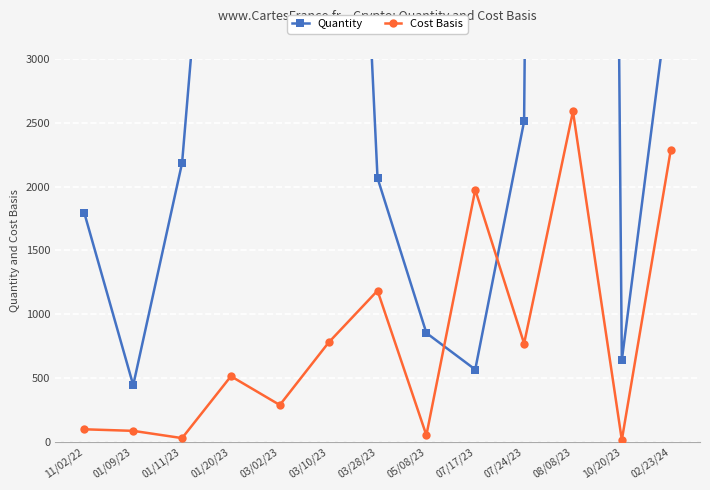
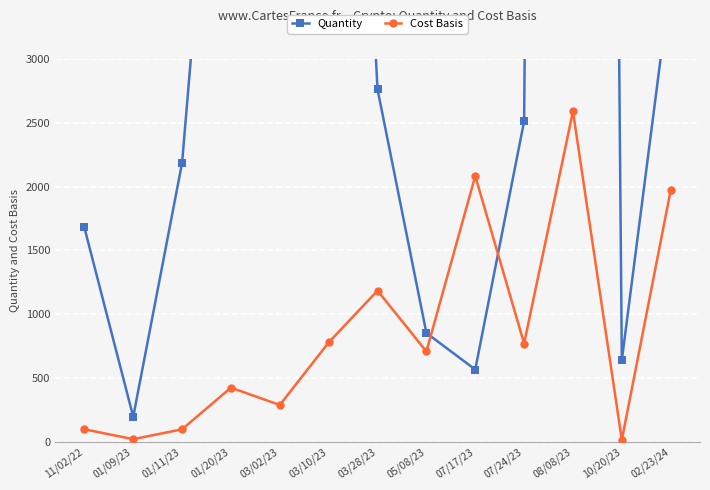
Quantity, 11/02/22: 1790 -> 1680
Quantity, 01/09/23: 440 -> 200
Cost Basis, 01/09/23: 90 -> 20
Cost Basis, 01/11/23: 30 -> 100
Cost Basis, 01/20/23: 510 -> 420
Quantity, 03/28/23: 2070 -> 2760
Cost Basis, 05/08/23: 50 -> 710
Cost Basis, 07/17/23: 1970 -> 2080
Cost Basis, 02/23/24: 2280 -> 1970
